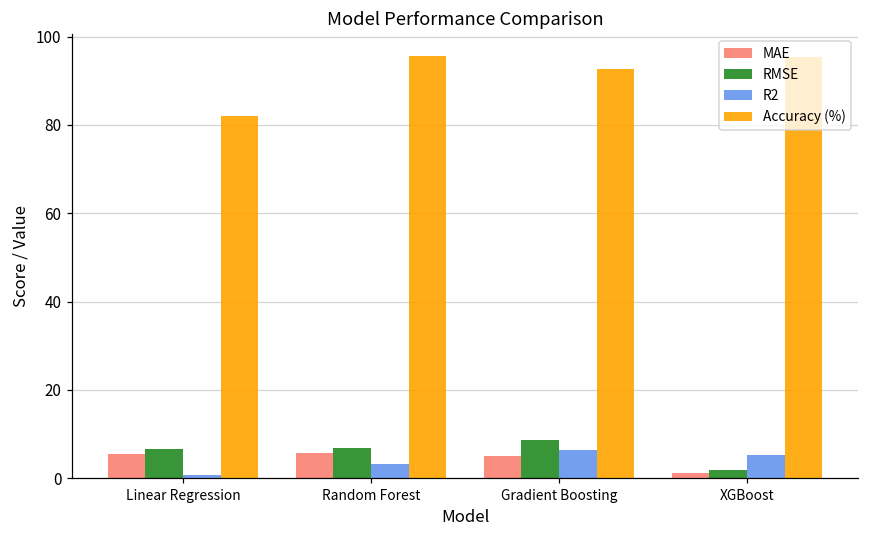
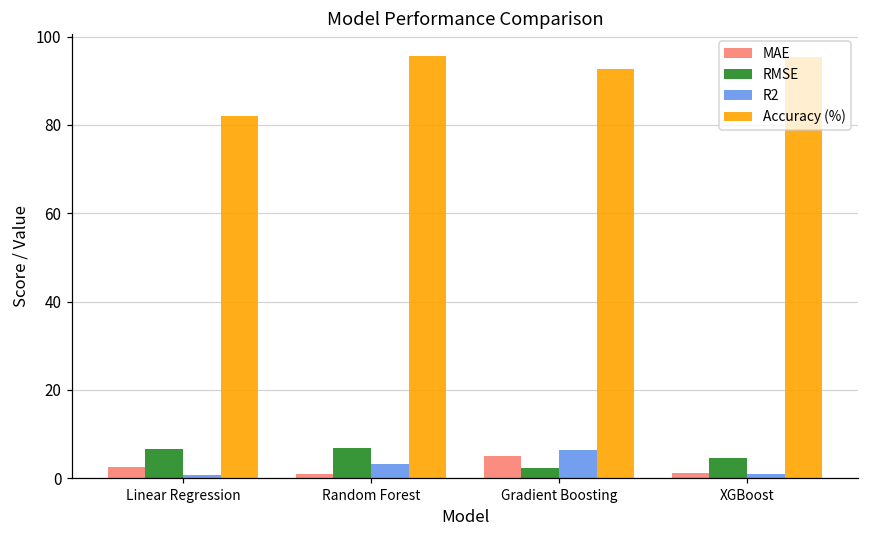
MAE, Linear Regression: 6 -> 3
MAE, Random Forest: 6 -> 1
RMSE, Gradient Boosting: 9 -> 2
RMSE, XGBoost: 2 -> 5
R2, XGBoost: 5 -> 1
